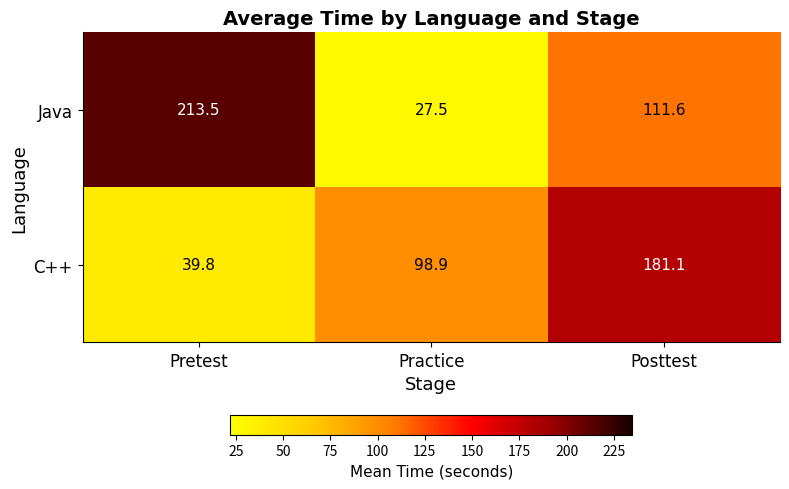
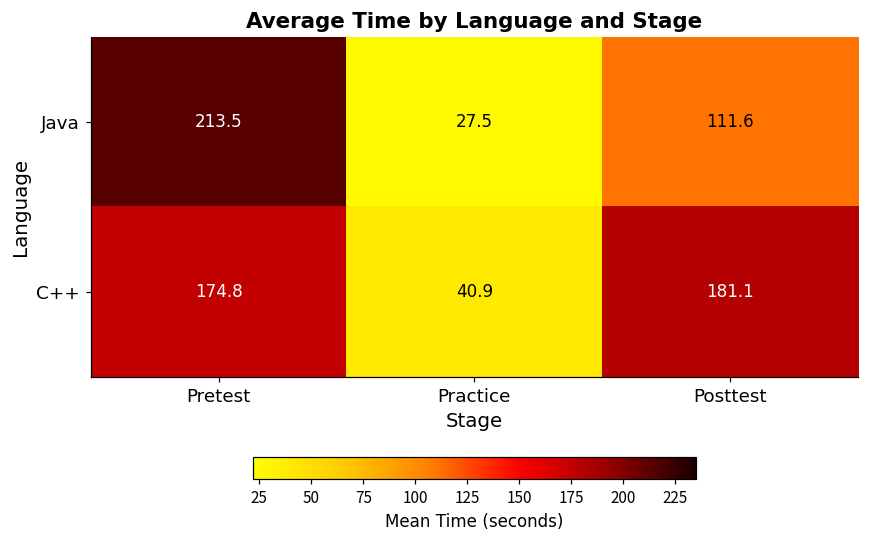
C++, Pretest: 39.8 -> 174.8
C++, Practice: 98.9 -> 40.9
